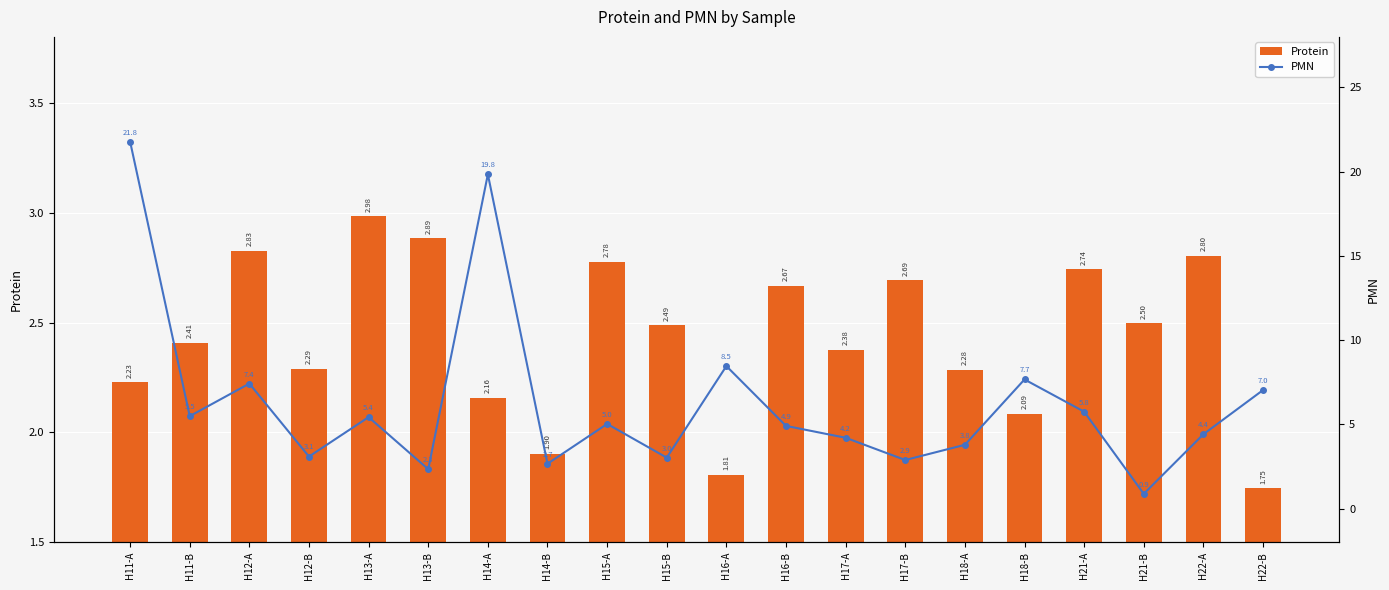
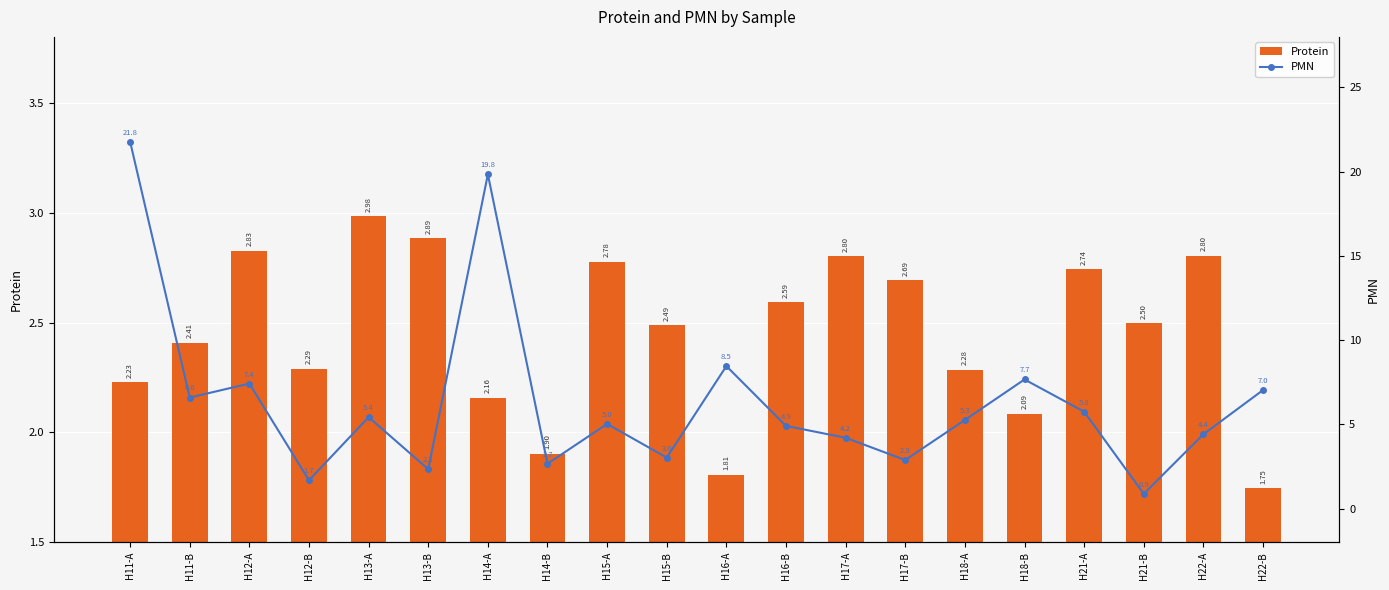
Protein, H16-B: 2.67 -> 2.59
Protein, H17-A: 2.38 -> 2.80
PMN, H11-B: 5.5 -> 6.6
PMN, H12-B: 3.1 -> 1.7
PMN, H18-A: 3.8 -> 5.3
